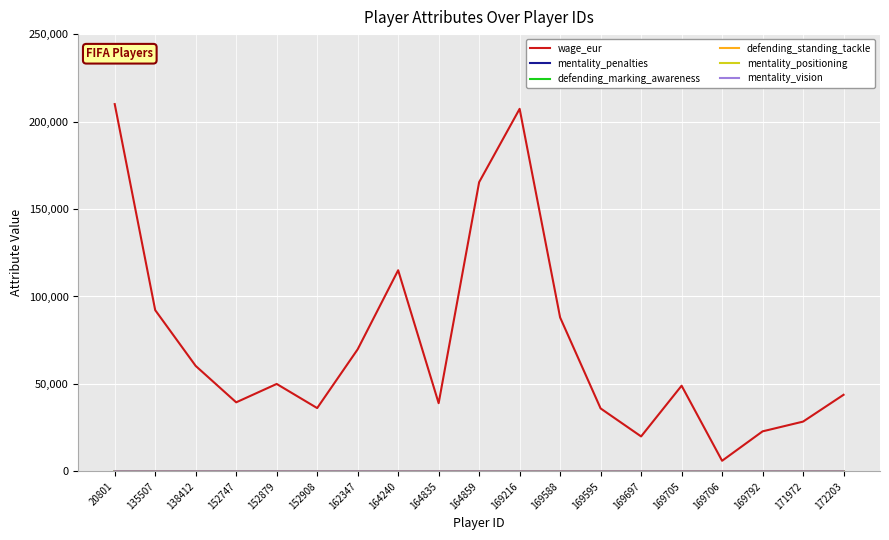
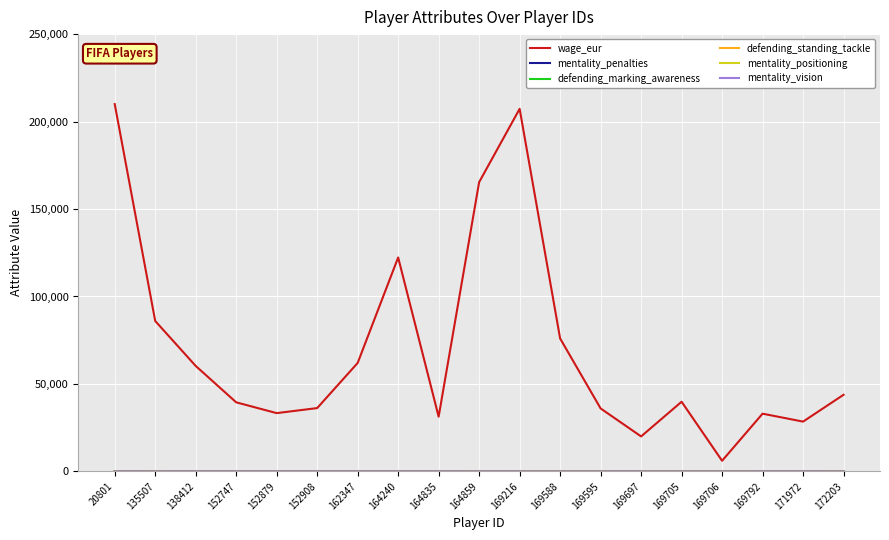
wage_eur, 135507: 92,000 -> 86,000
wage_eur, 152879: 50,000 -> 33,000
wage_eur, 162347: 70,000 -> 62,000
wage_eur, 164240: 115,000 -> 122,000
wage_eur, 164835: 39,000 -> 31,000
wage_eur, 169588: 88,000 -> 76,000
wage_eur, 169705: 49,000 -> 40,000
wage_eur, 169792: 23,000 -> 33,000
